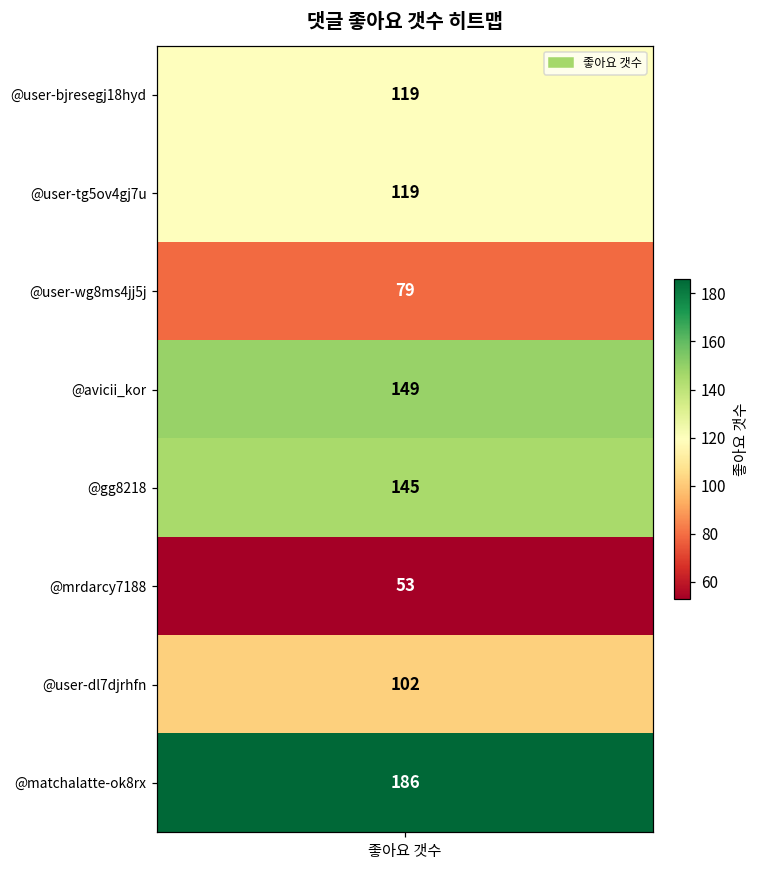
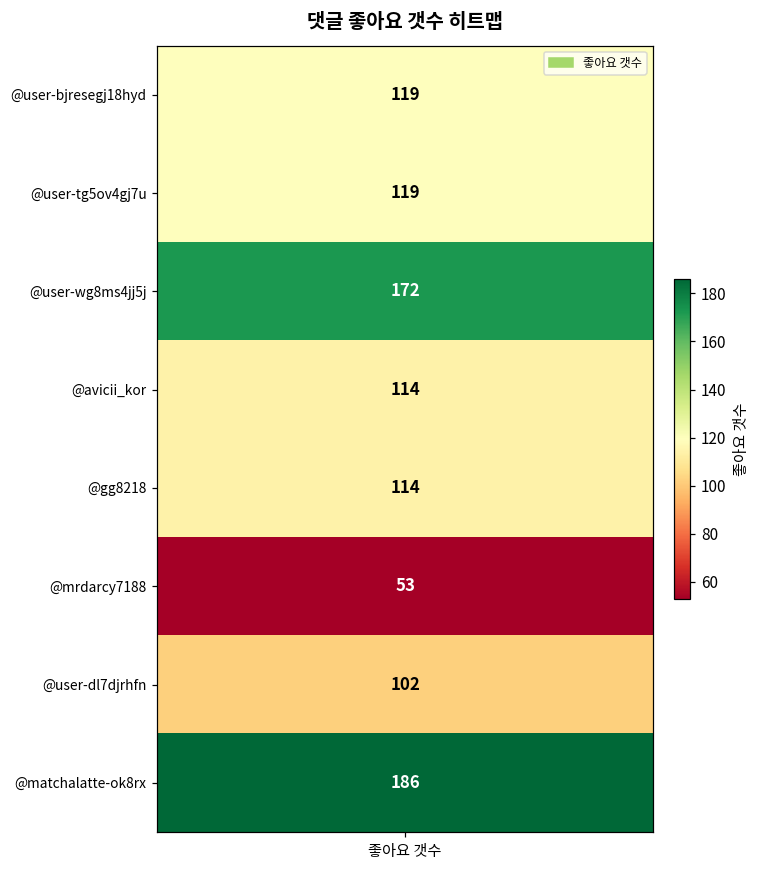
@user-wg8ms4jj5j, 좋아요 갯수: 79 -> 172
@avicii_kor, 좋아요 갯수: 149 -> 114
@gg8218, 좋아요 갯수: 145 -> 114
